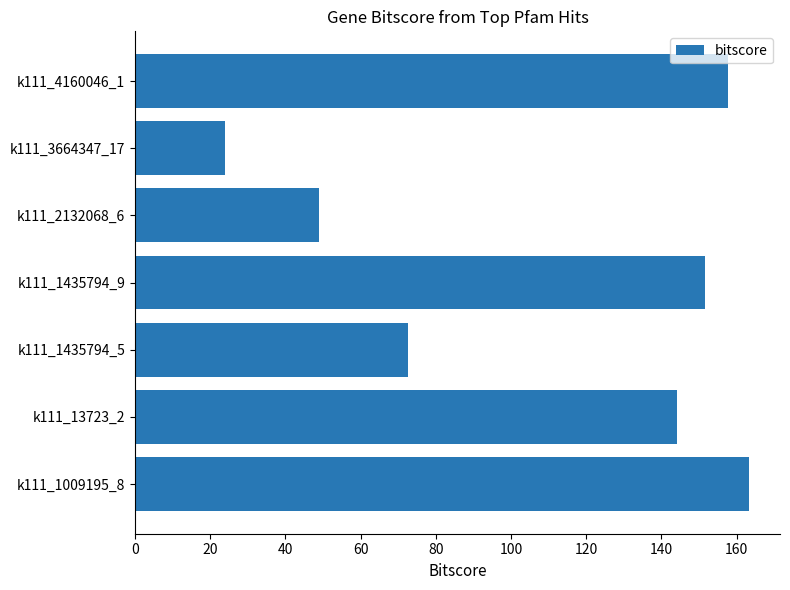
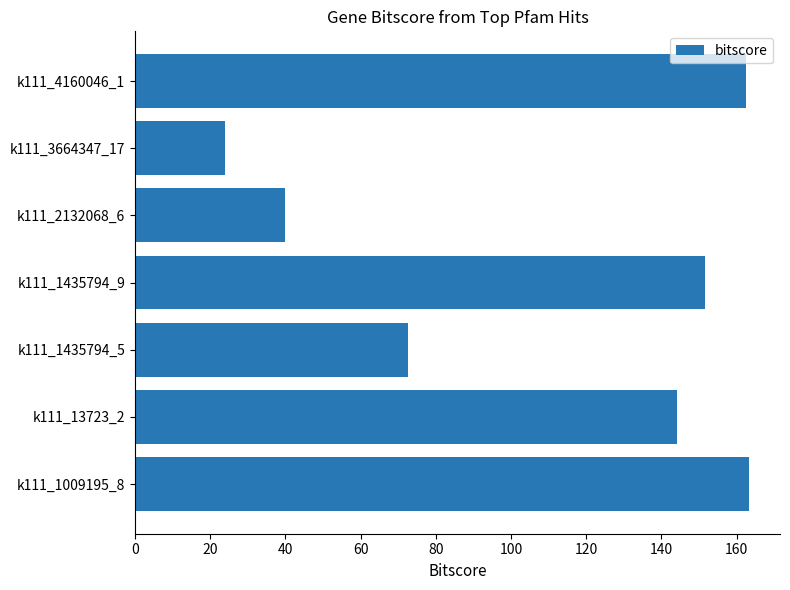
k111_4160046_1: 158 -> 163
k111_2132068_6: 49 -> 40
